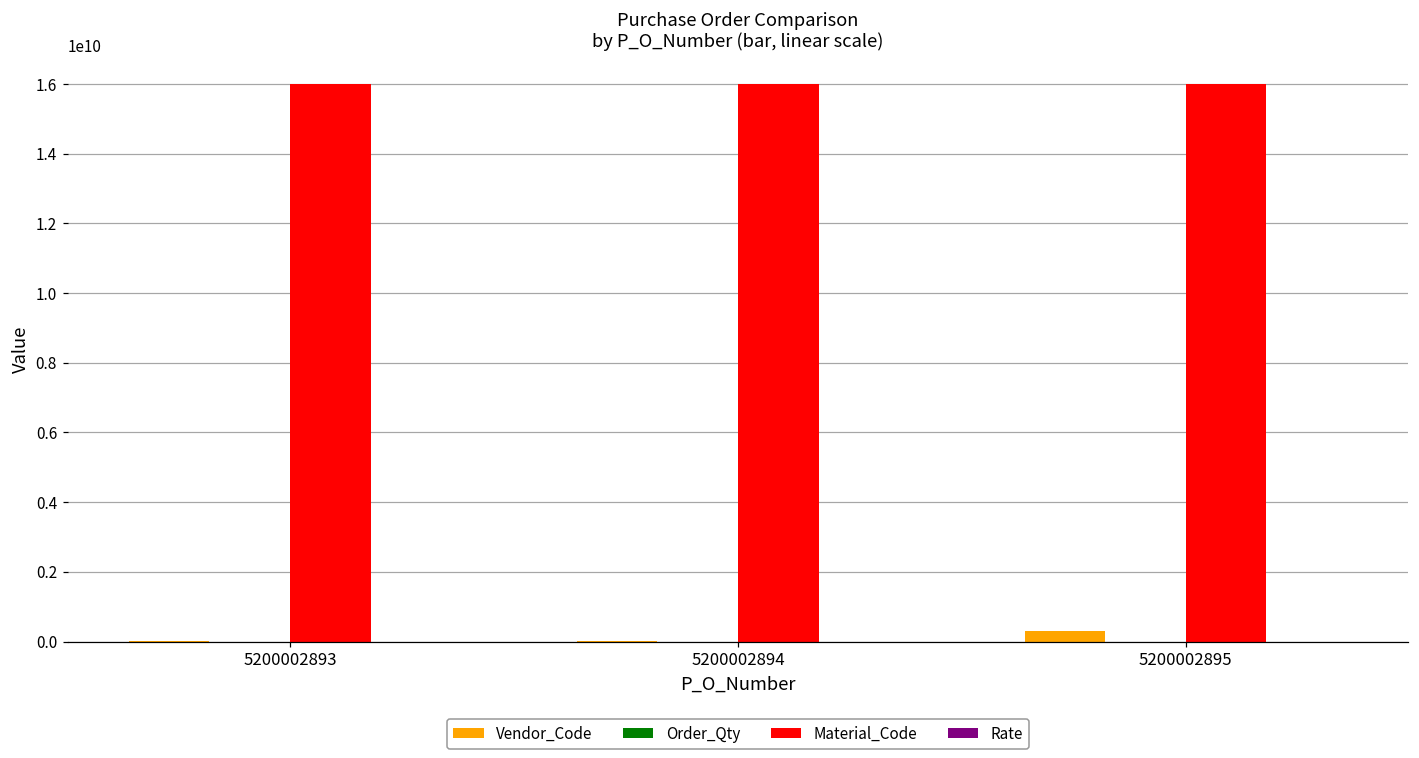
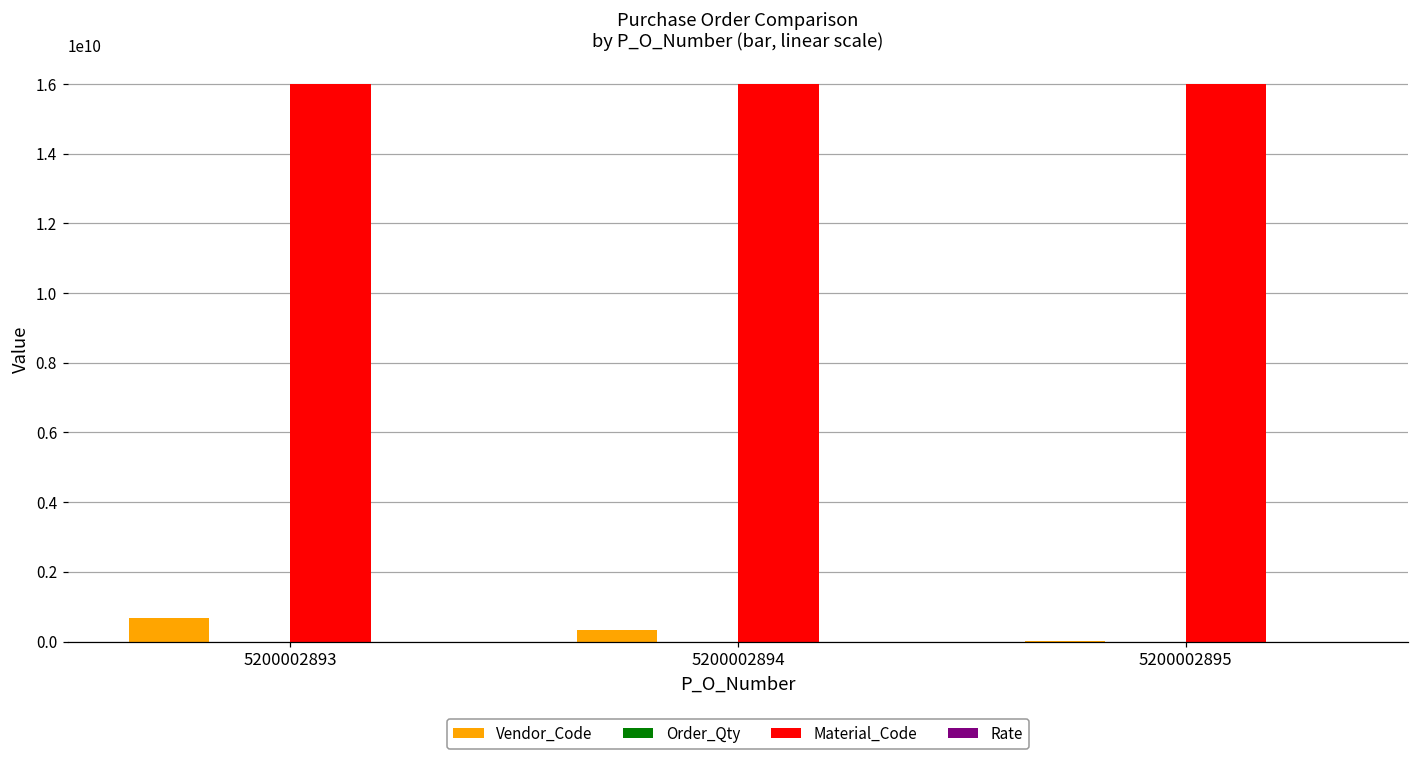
Vendor_Code, 5200002893: 0 -> 700000000
Vendor_Code, 5200002894: 0 -> 300000000
Vendor_Code, 5200002895: 300000000 -> 0
